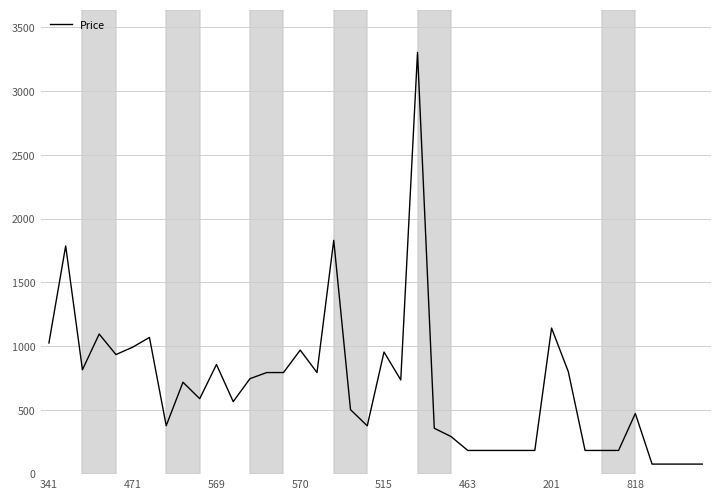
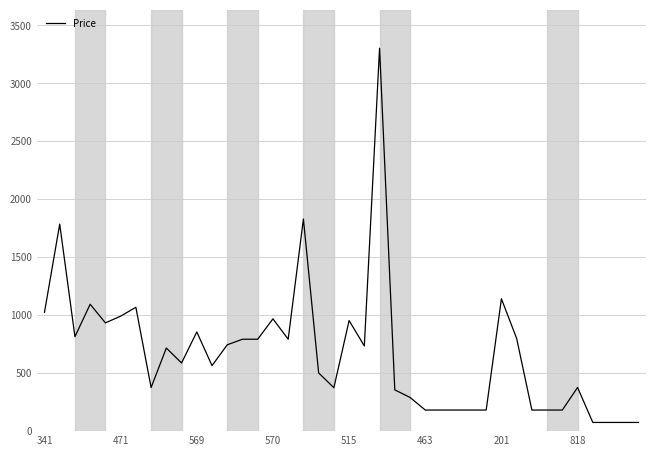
818: 470 -> 380
